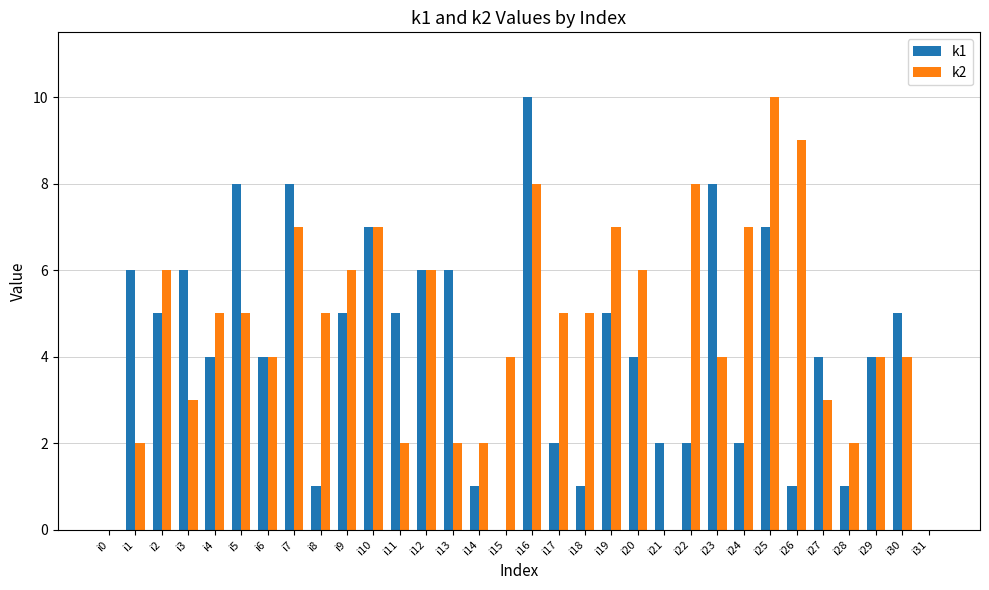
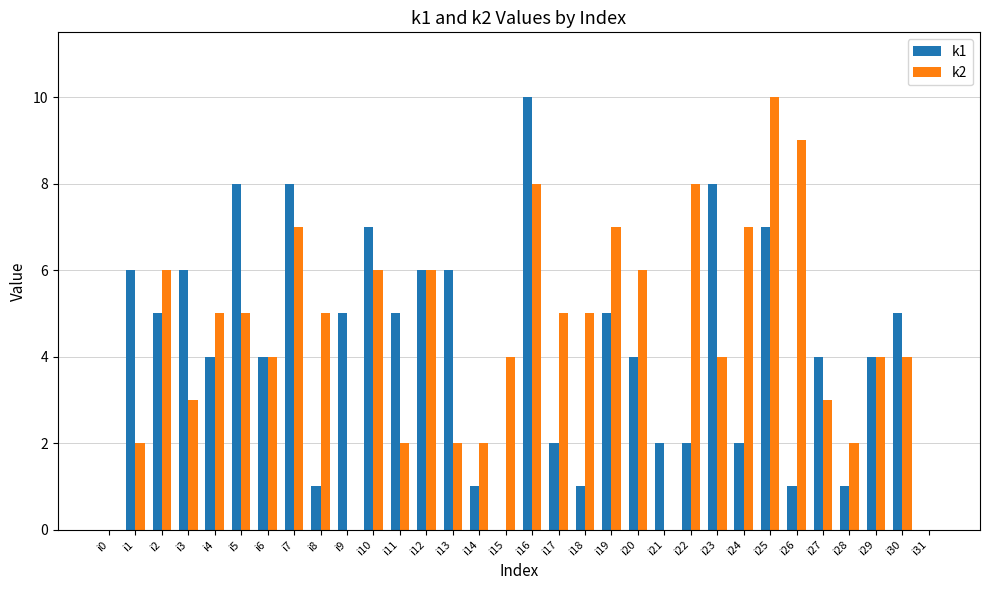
k2, i9: 6 -> 0
k2, i10: 7 -> 6
